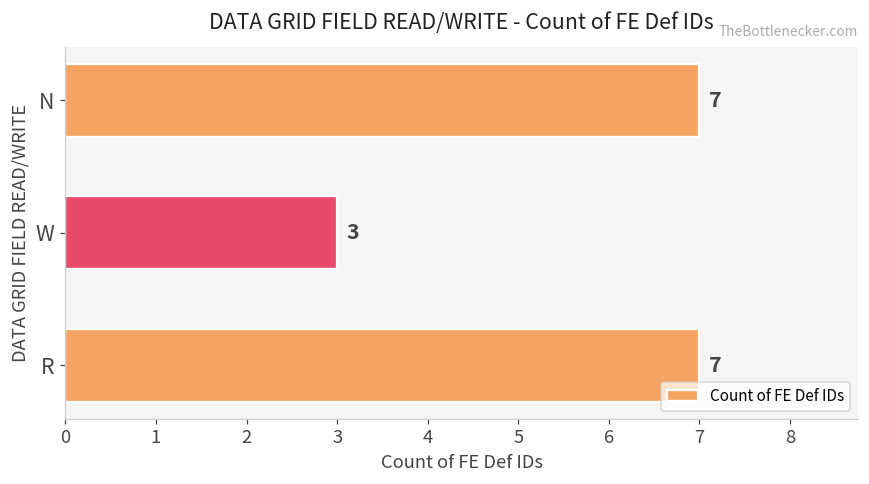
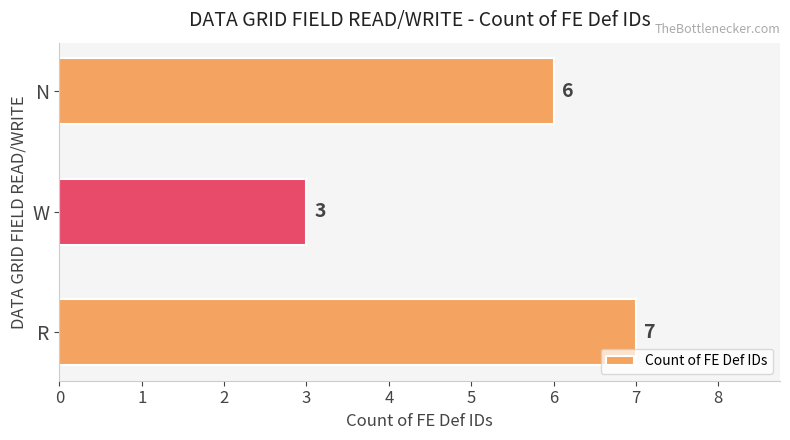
N: 7 -> 6
